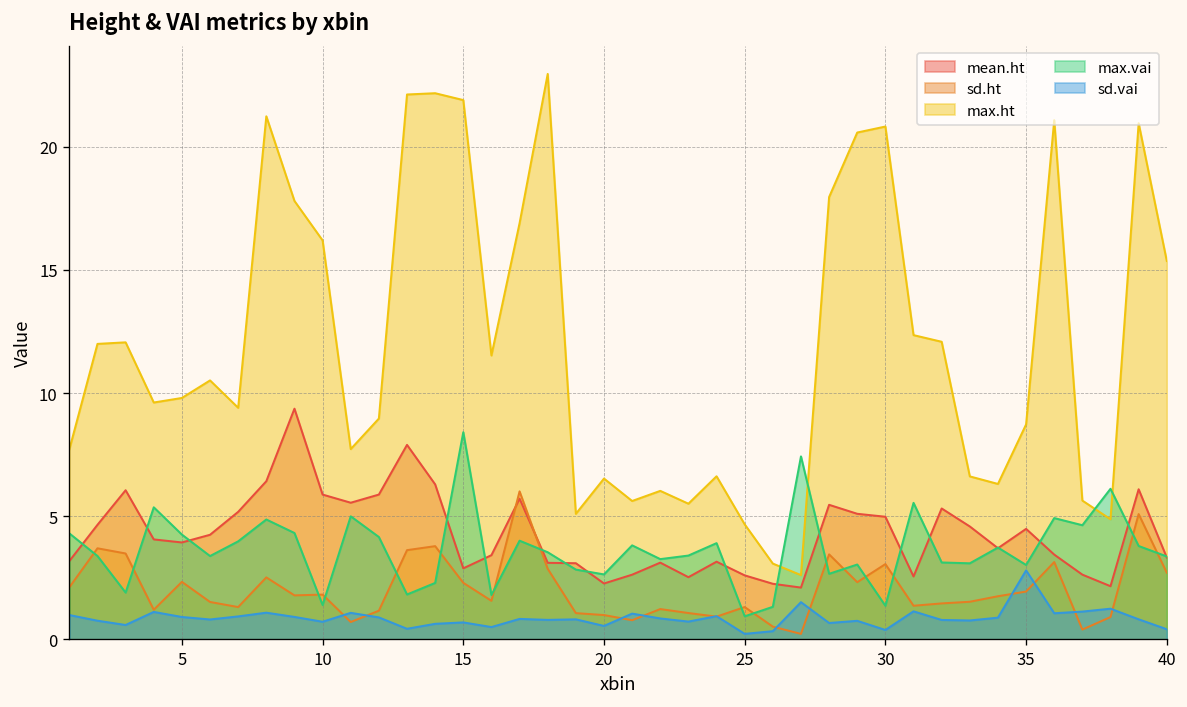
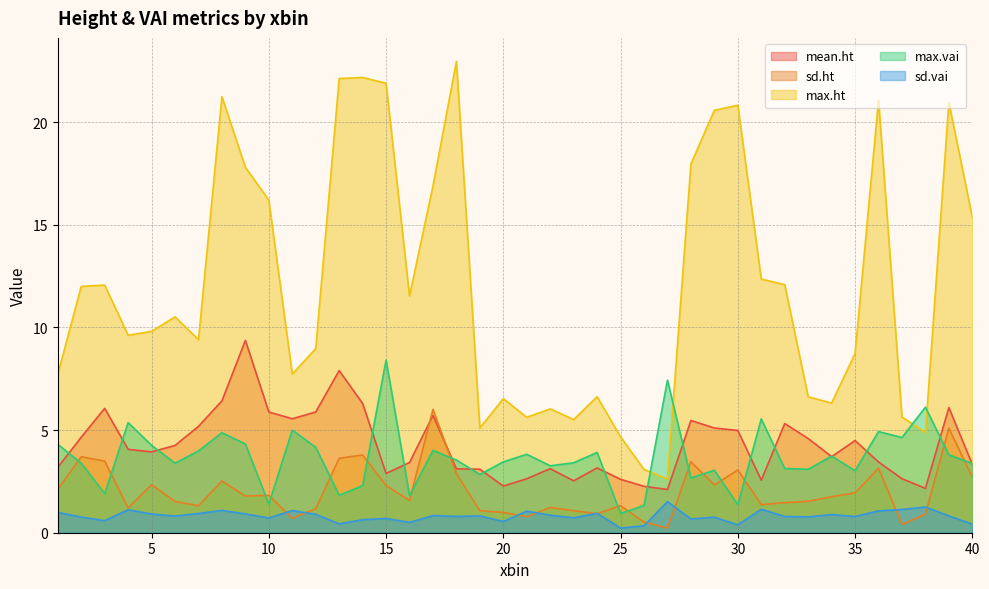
max.vai, 20: 2.6 -> 3.5
sd.vai, 35: 2.8 -> 0.8
